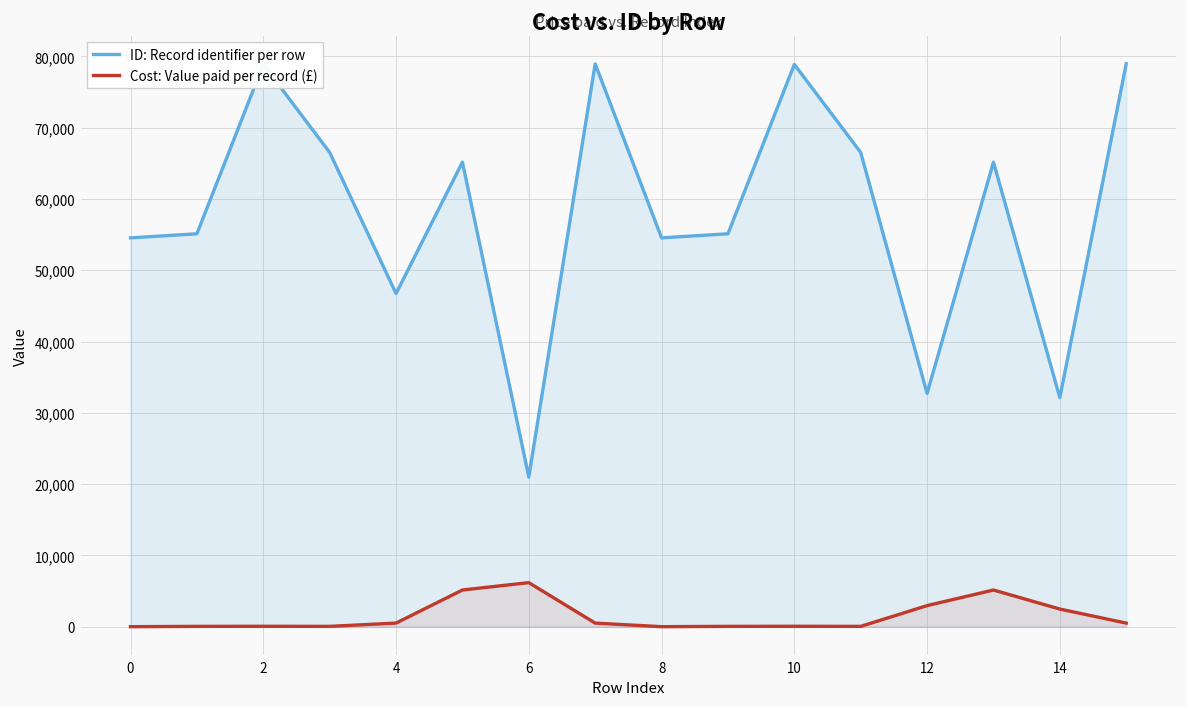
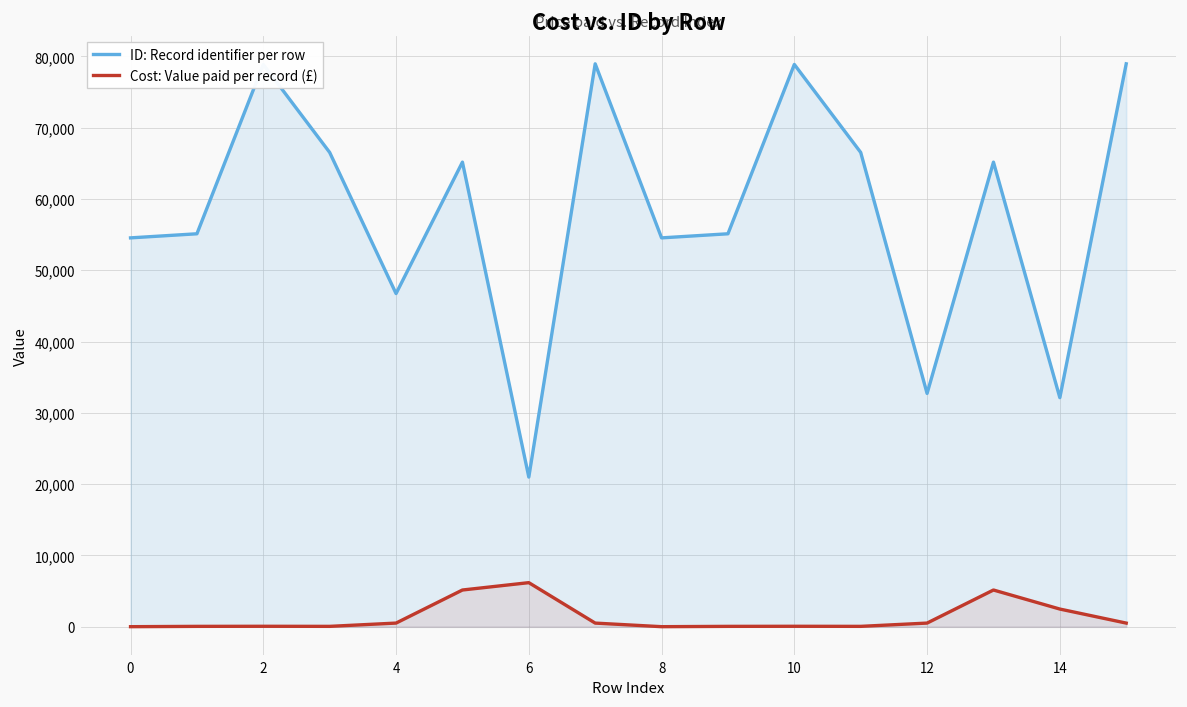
Cost: Value paid per record (£), 12: 3,000 -> 1,000
